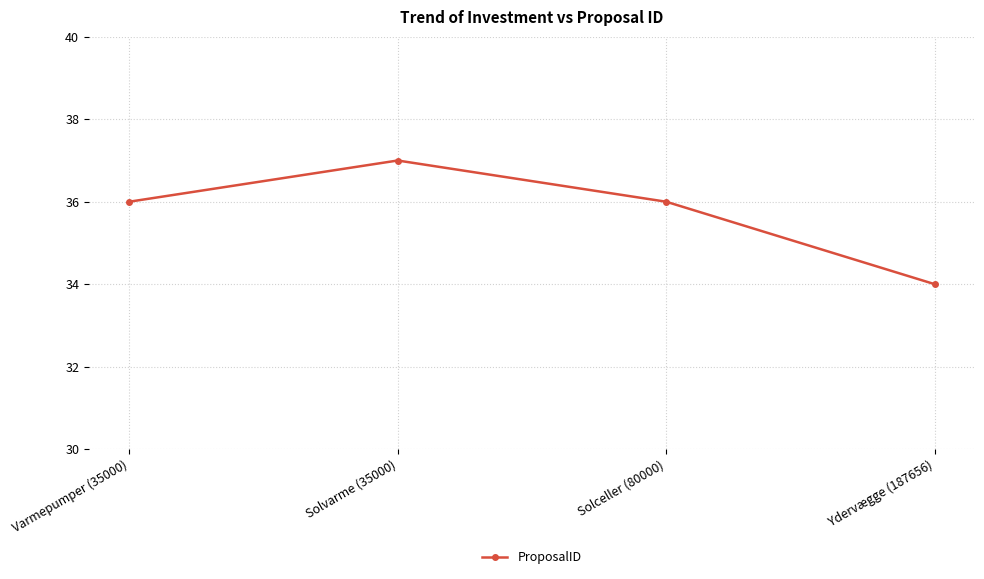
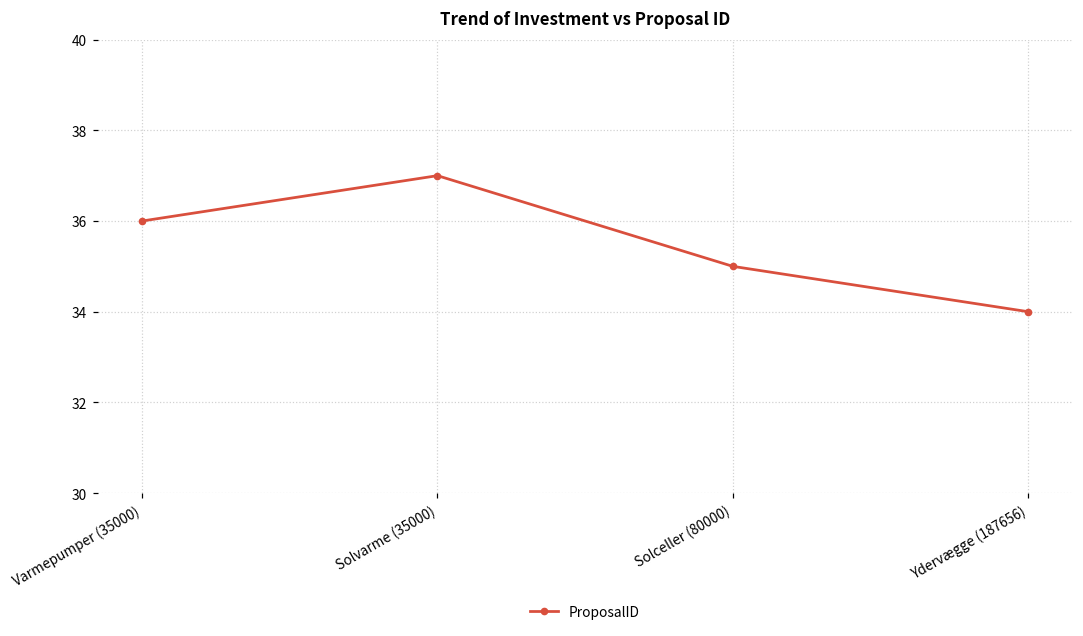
Solceller (80000): 36 -> 35
